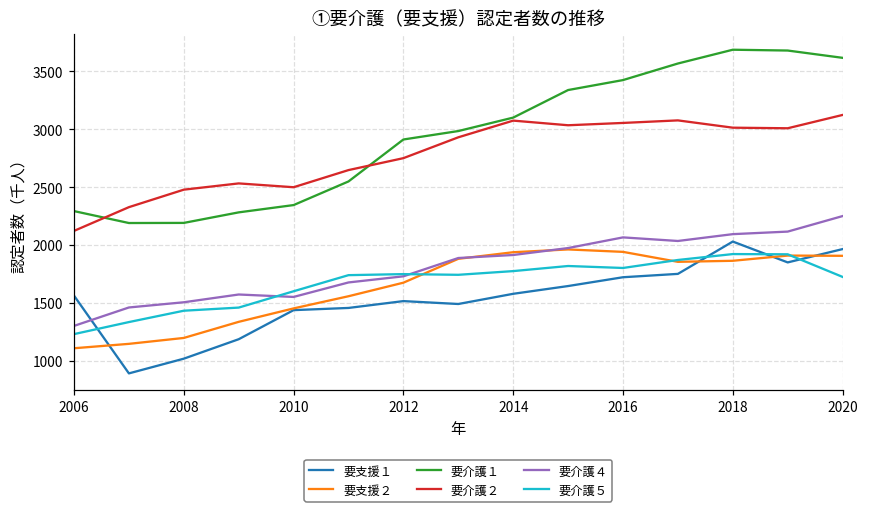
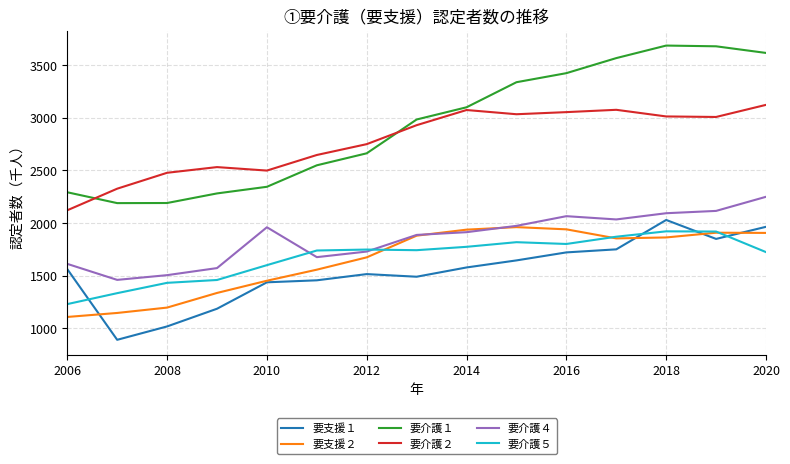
要介護４, 2006: 1300 -> 1610
要介護４, 2010: 1550 -> 1960
要介護１, 2012: 2910 -> 2660
